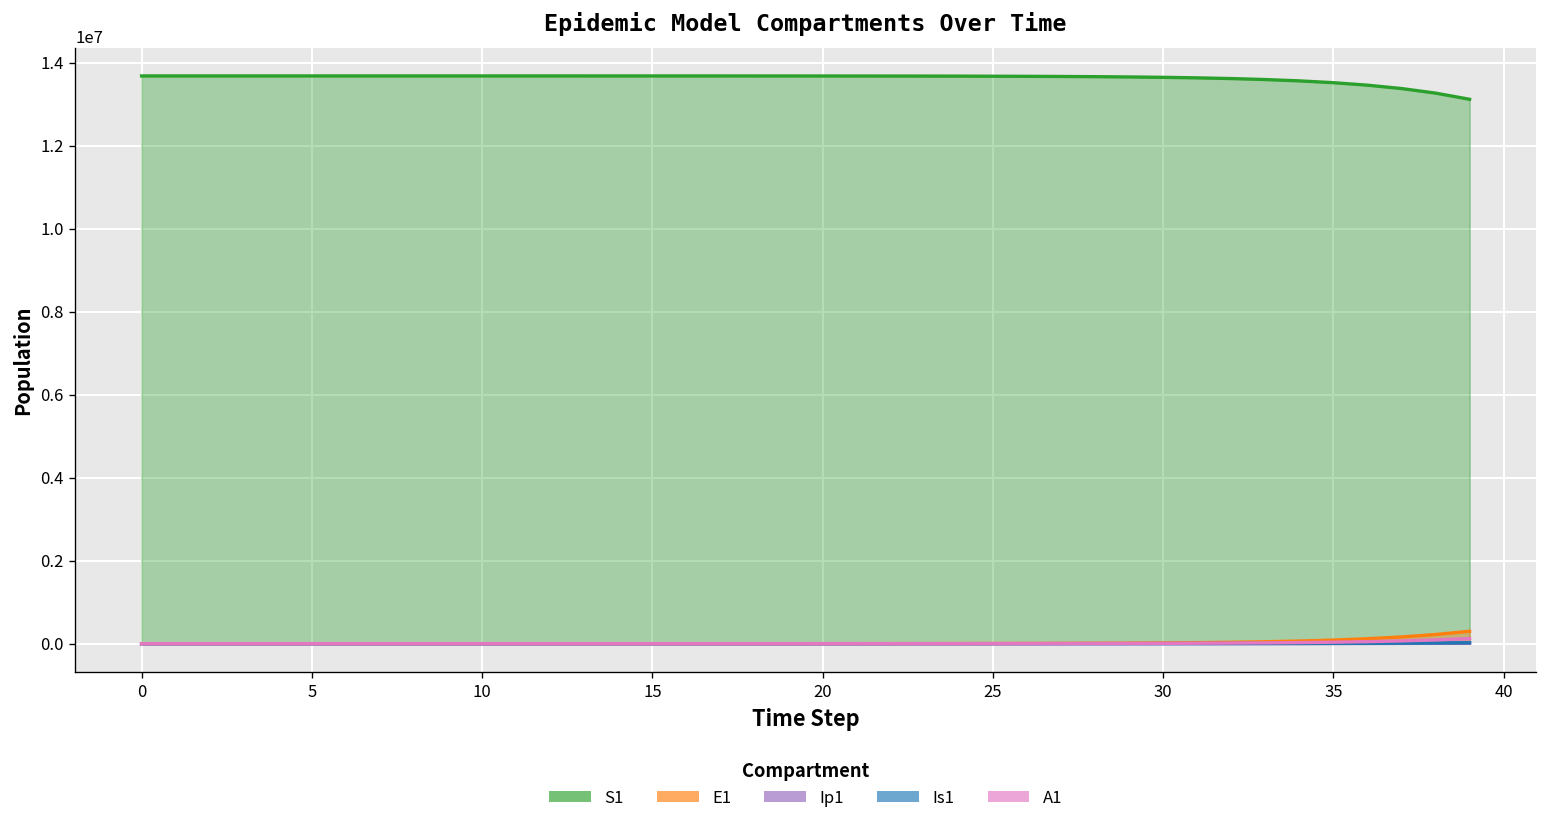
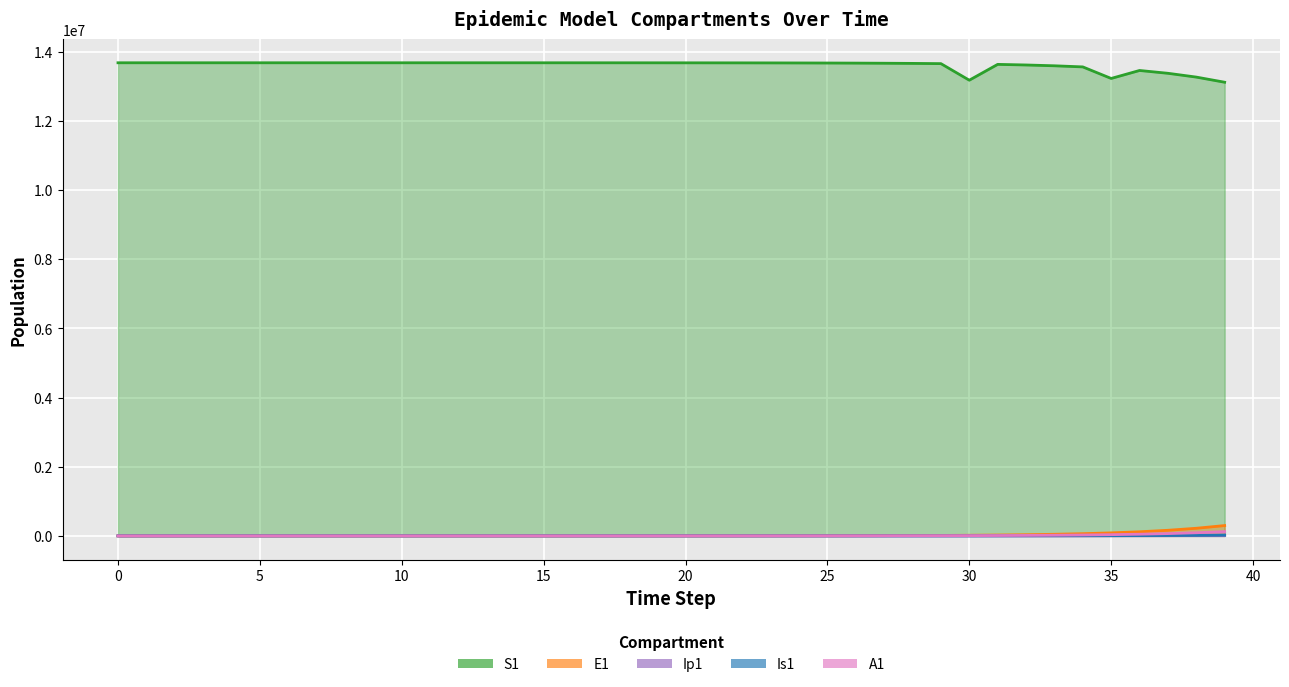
S1, 30: 13600000 -> 13200000
S1, 35: 13500000 -> 13200000
